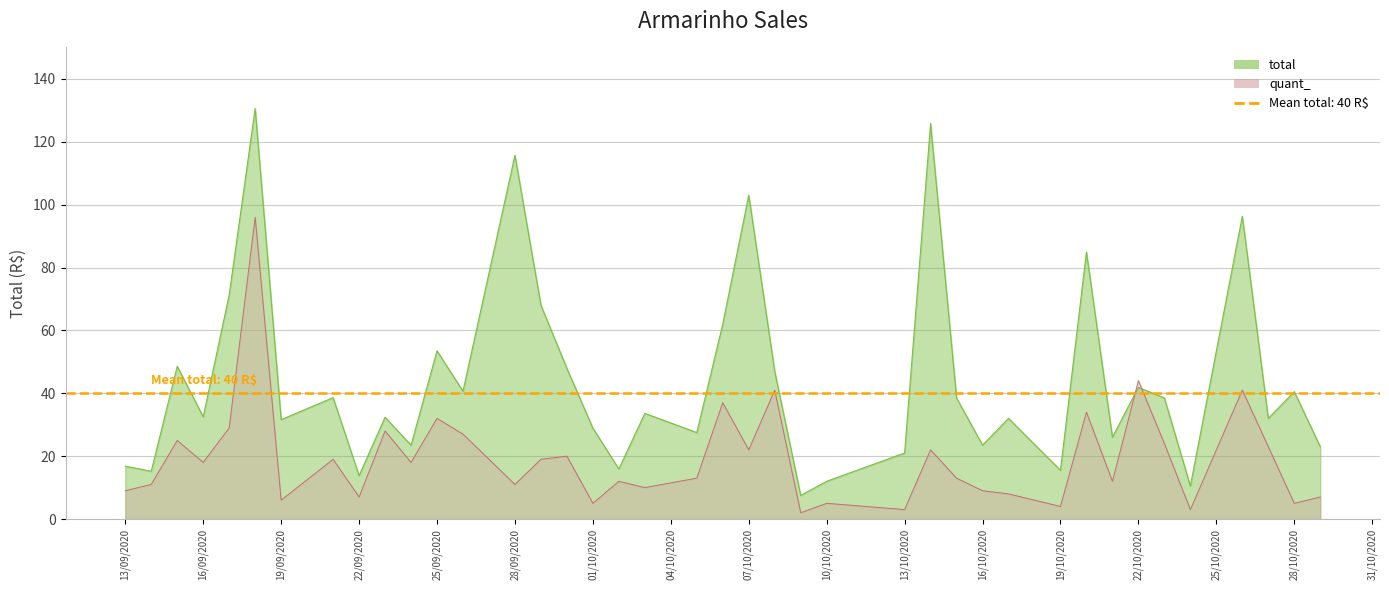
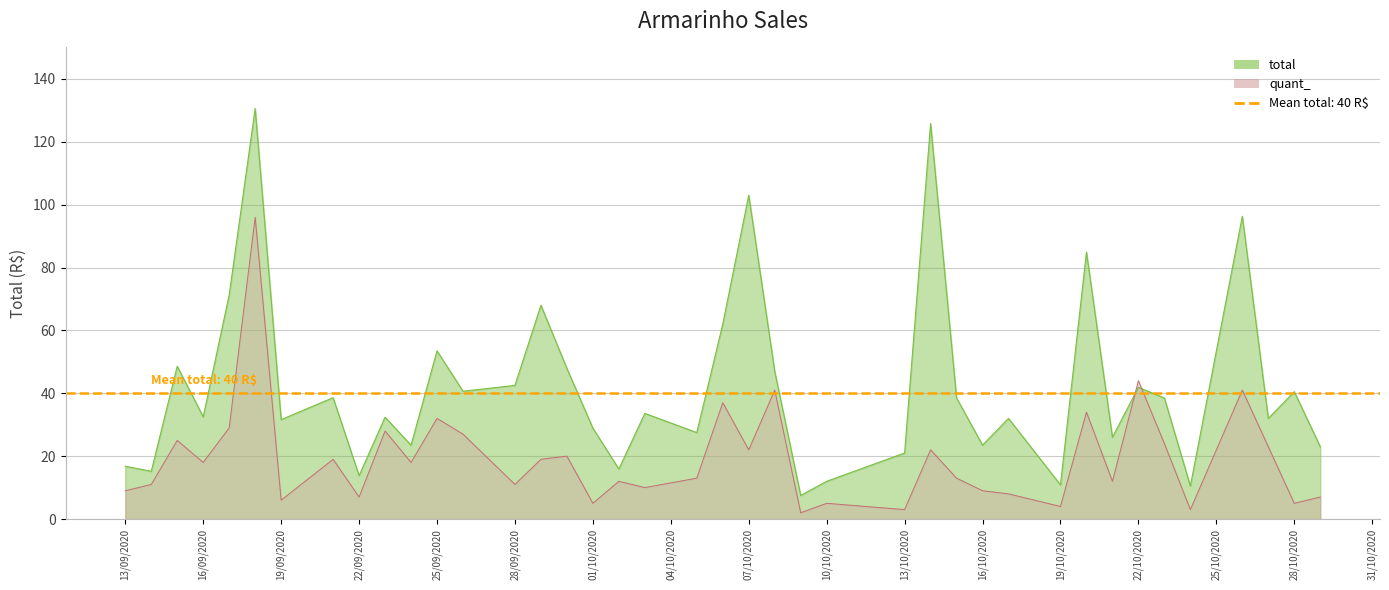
total, 28/09/2020: 116 -> 43
total, 19/10/2020: 15 -> 11
